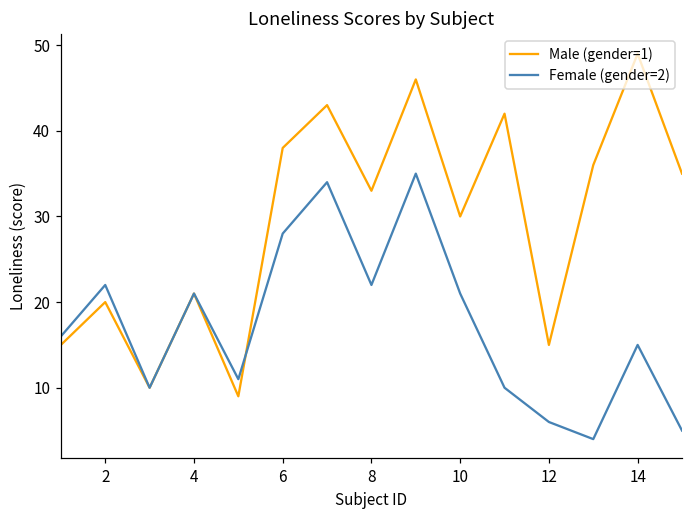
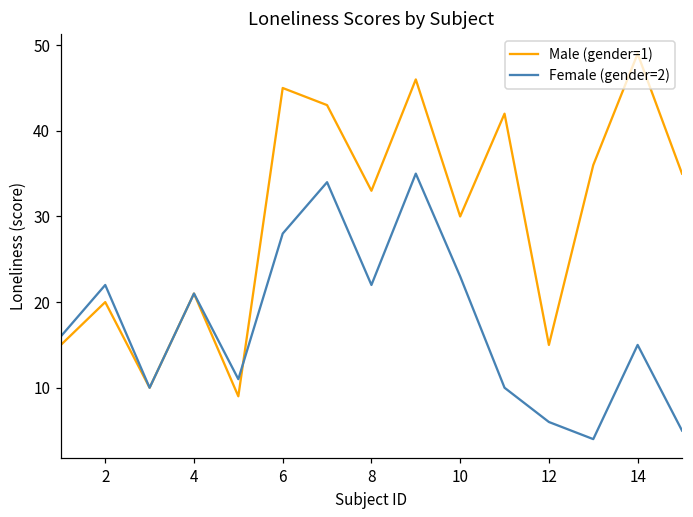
Male (gender=1), 6: 38 -> 45
Female (gender=2), 10: 21 -> 23
